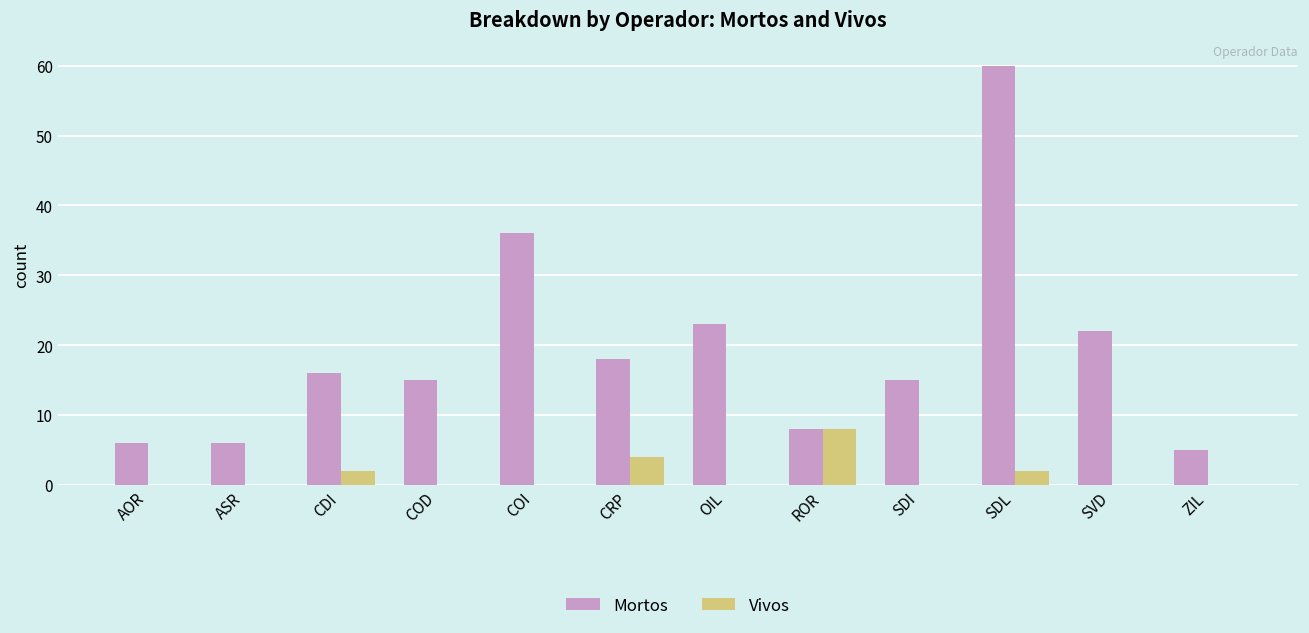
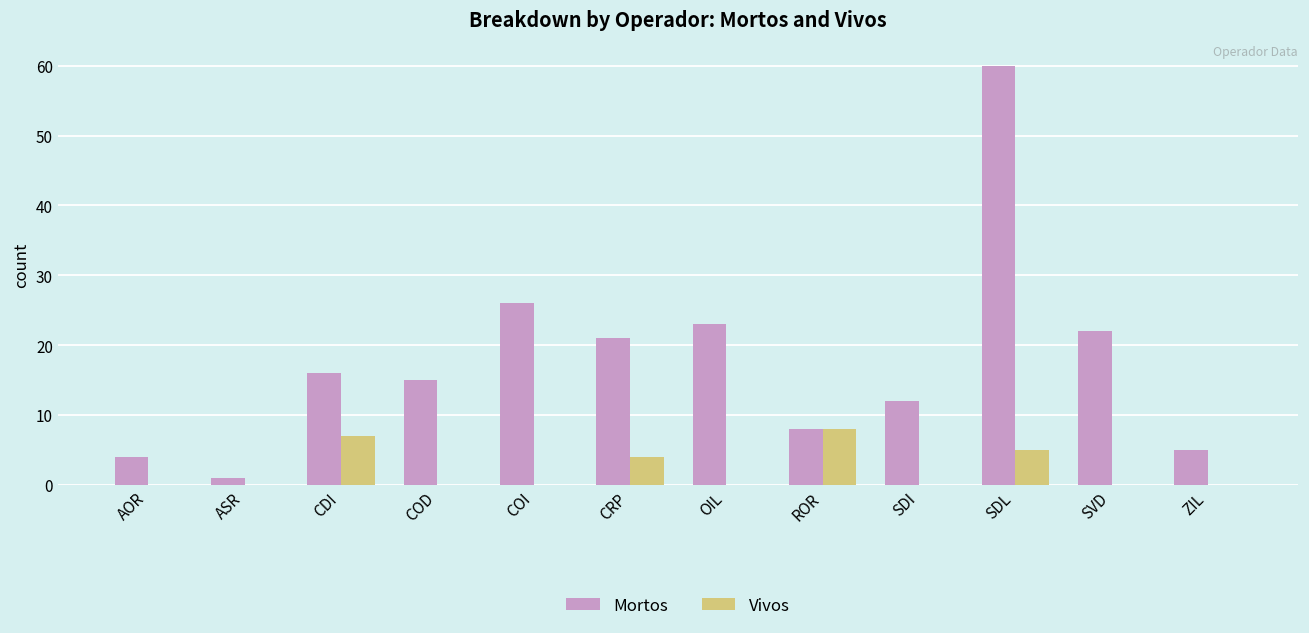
Mortos, AOR: 6 -> 4
Mortos, ASR: 6 -> 1
Vivos, CDI: 2 -> 7
Mortos, COI: 36 -> 26
Mortos, CRP: 18 -> 21
Mortos, SDI: 15 -> 12
Vivos, SDL: 2 -> 5
